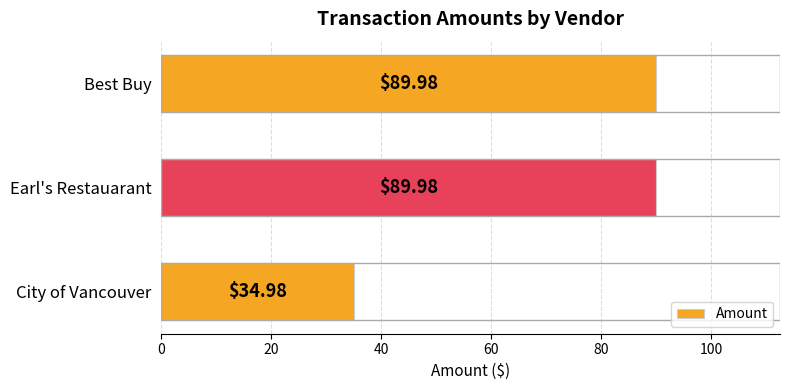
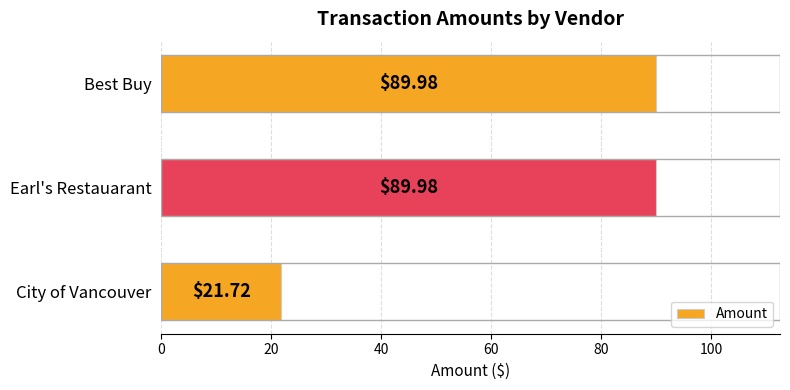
City of Vancouver: $34.98 -> $21.72
